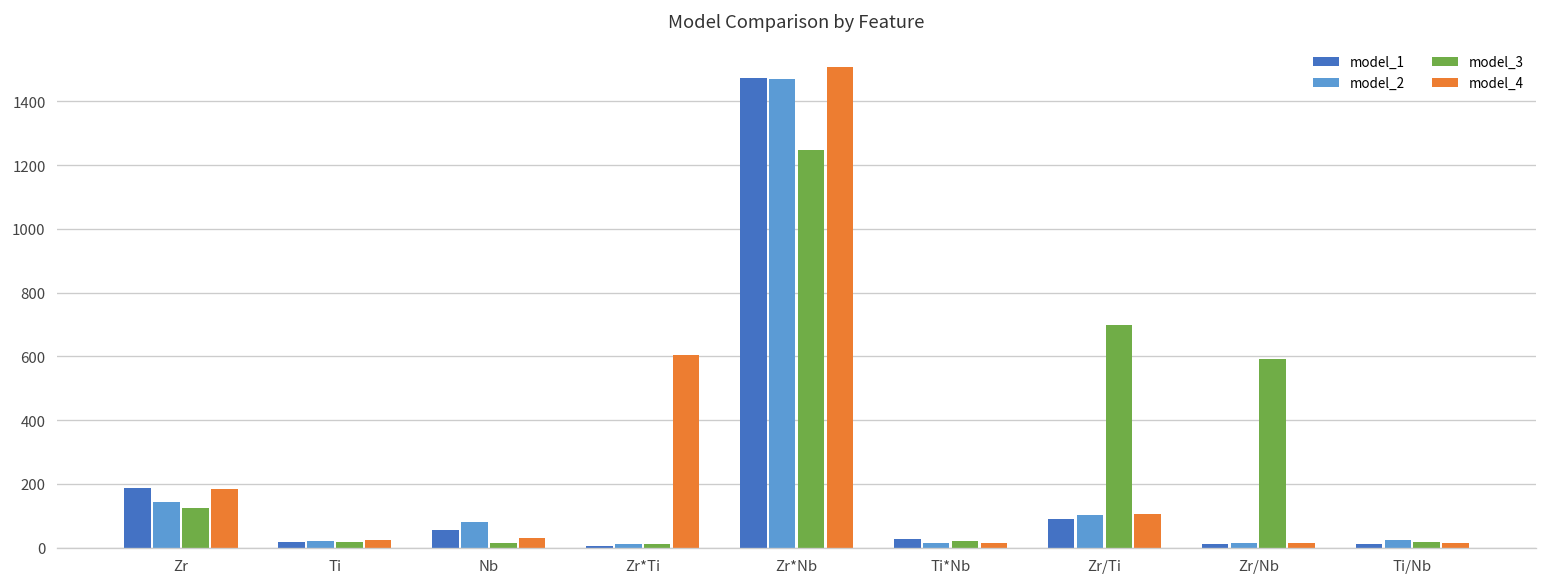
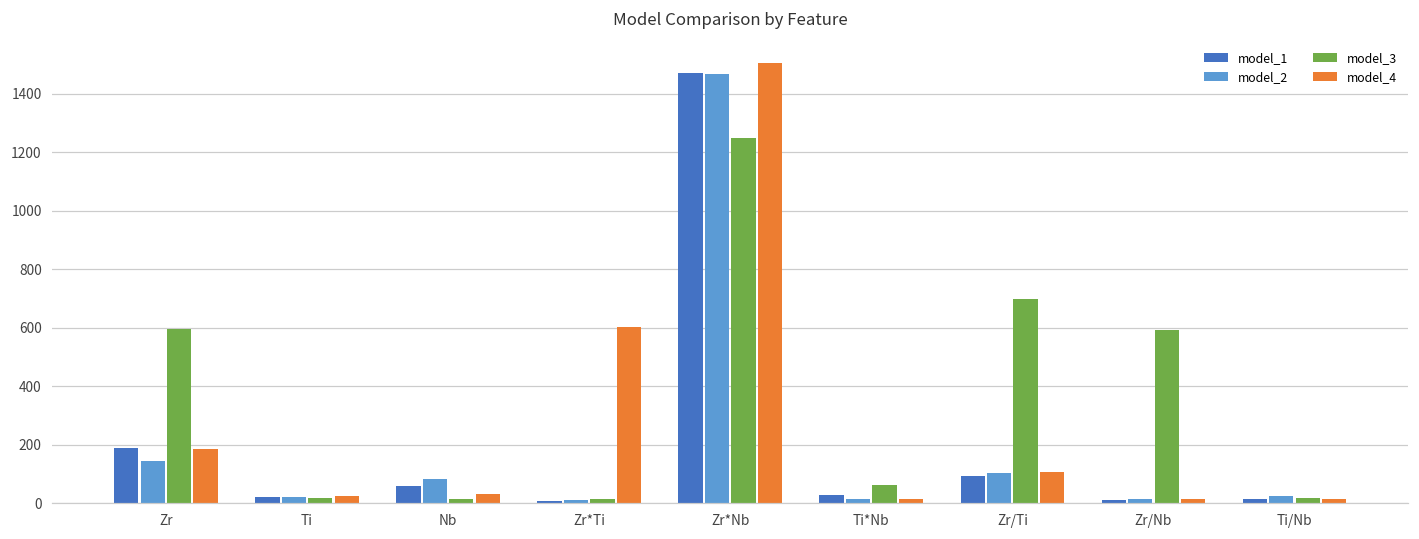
model_3, Zr: 120 -> 590
model_3, Ti*Nb: 20 -> 60
